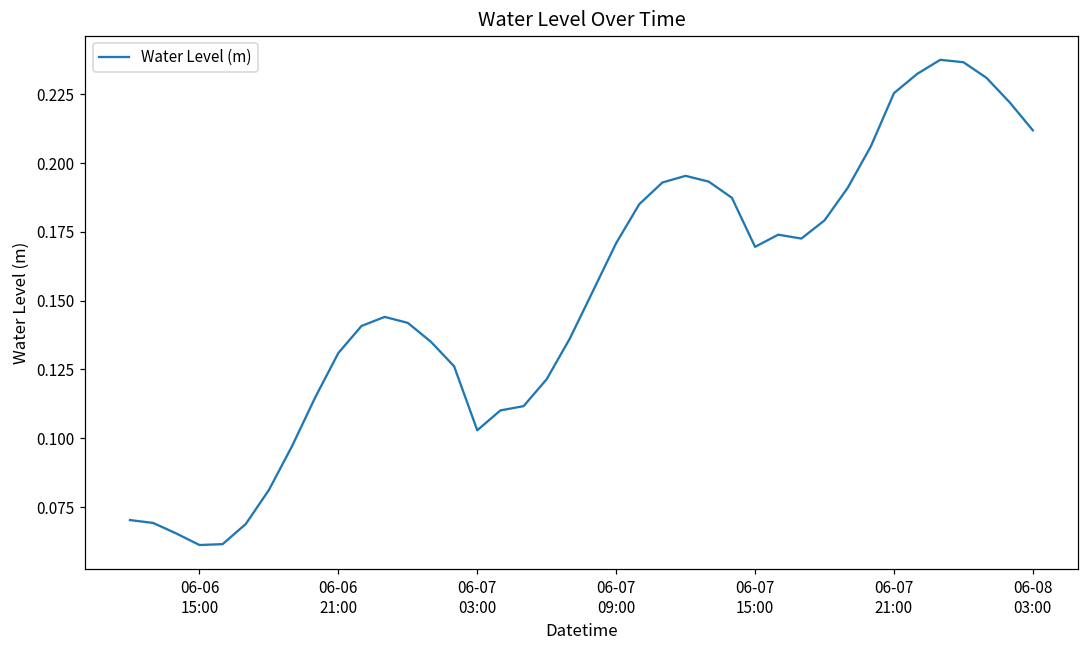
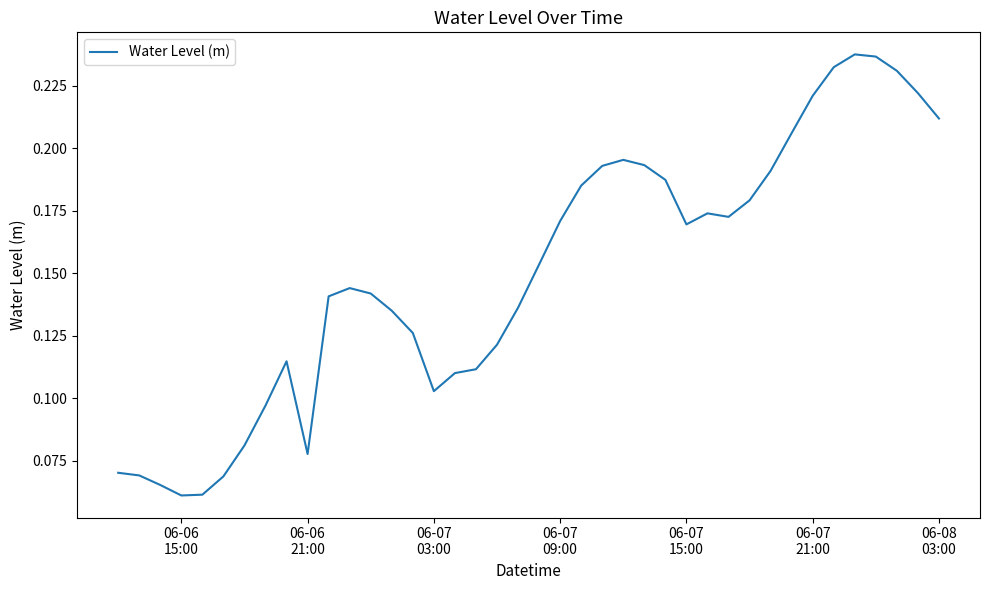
06-06 21:00: 0.131 -> 0.078
06-07 21:00: 0.225 -> 0.221
